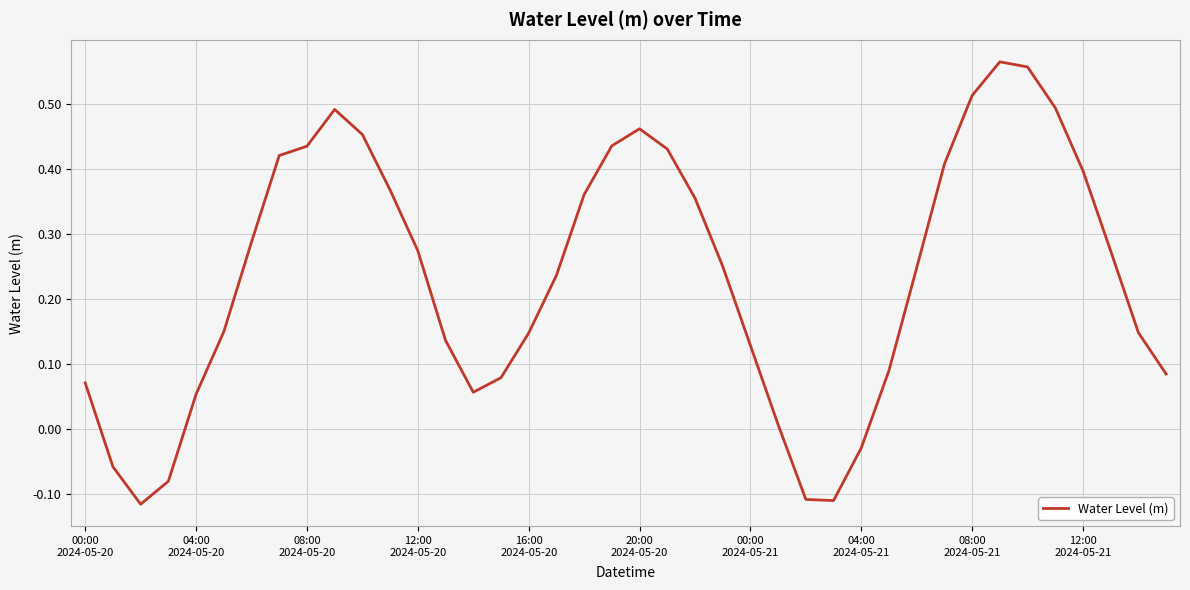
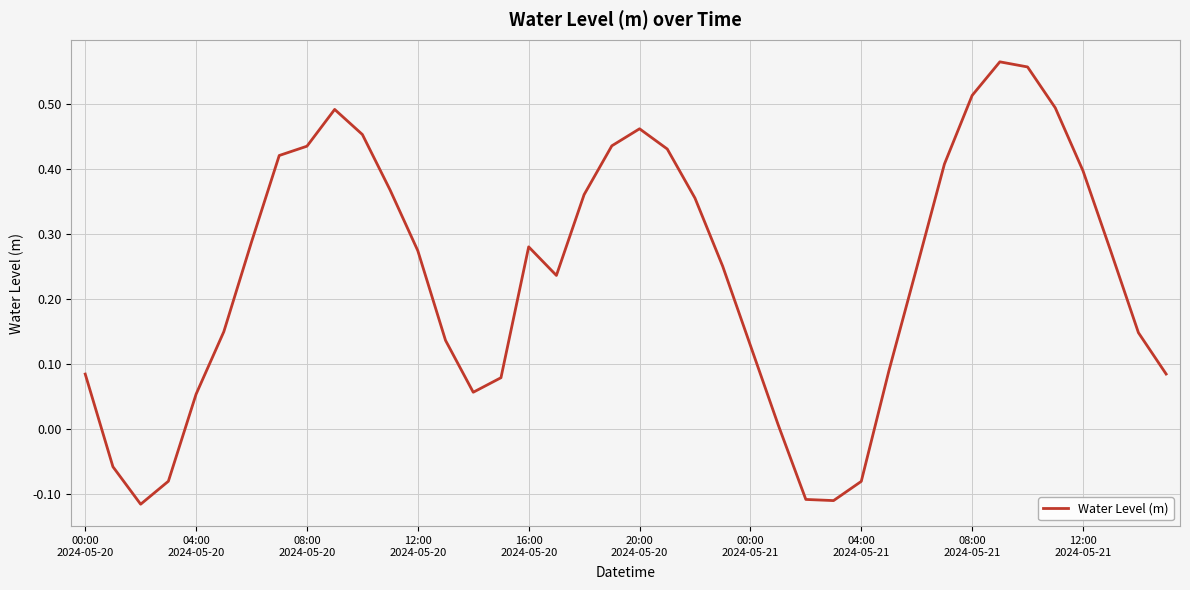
00:00 2024-05-20: 0.07 -> 0.08
16:00 2024-05-20: 0.15 -> 0.28
04:00 2024-05-21: -0.03 -> -0.08
